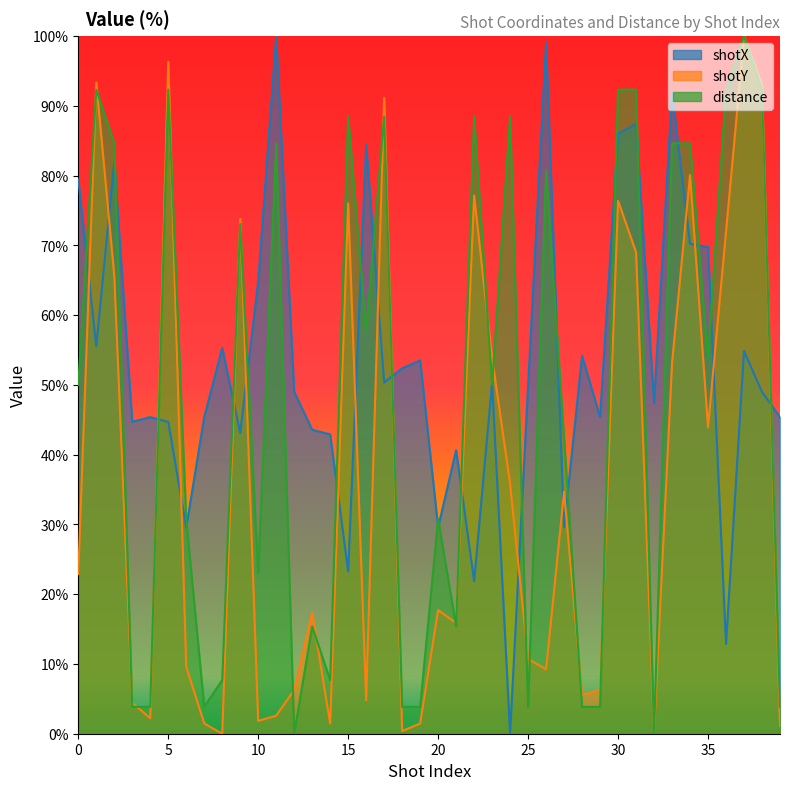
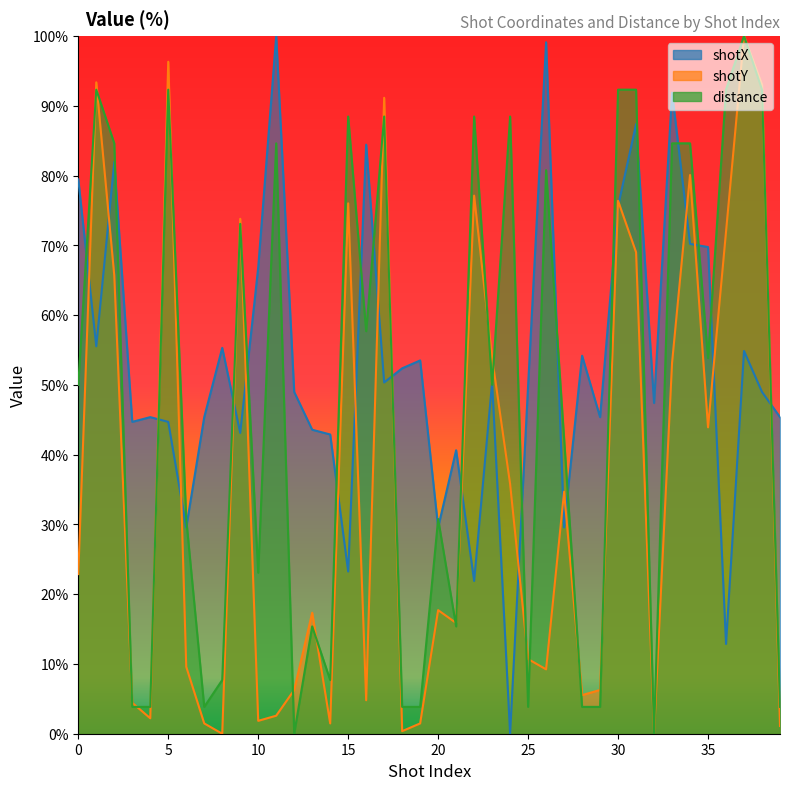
shotX, 10: 65% -> 67%
shotX, 30: 86% -> 76%
